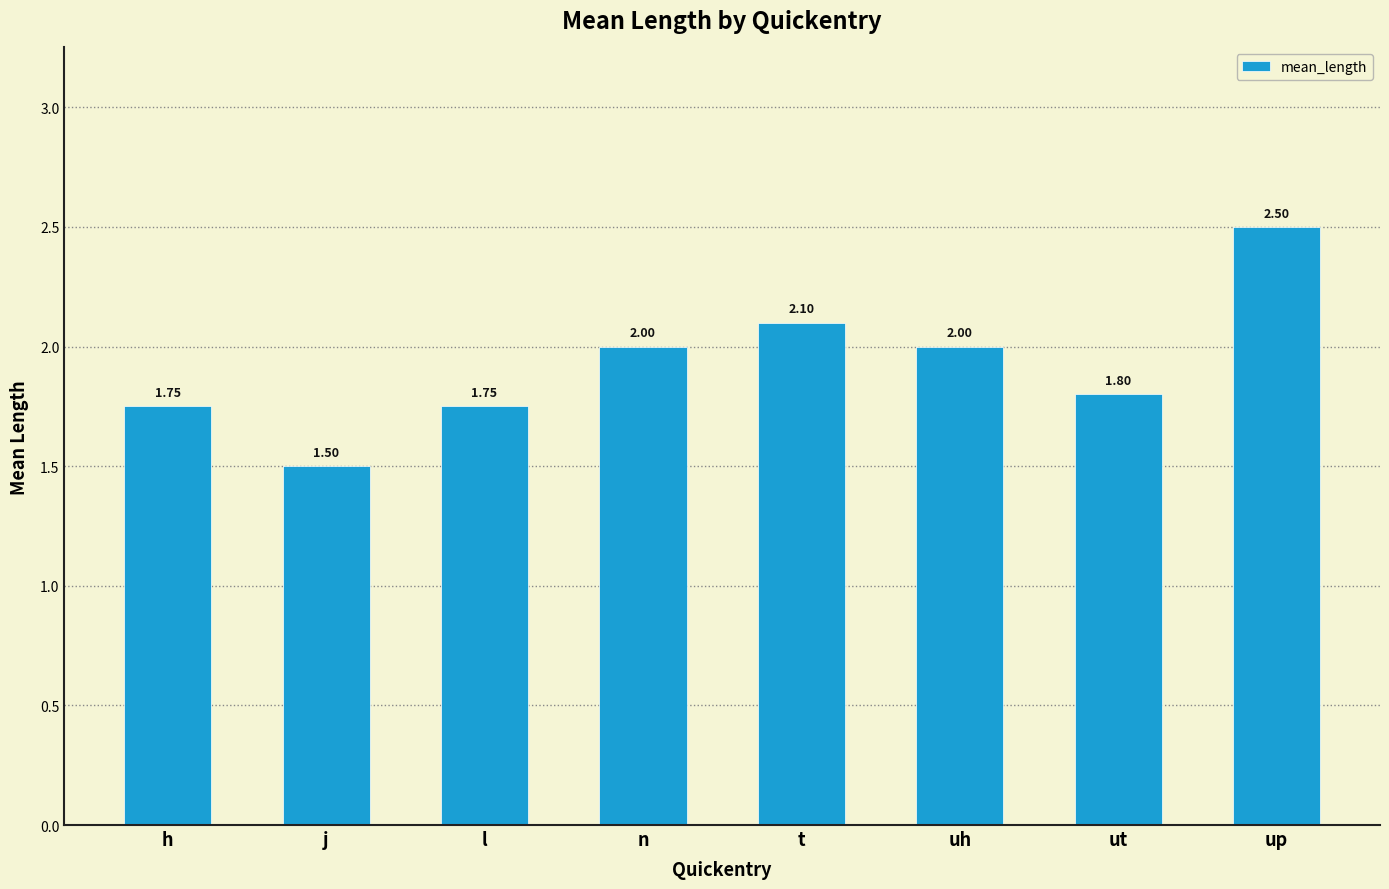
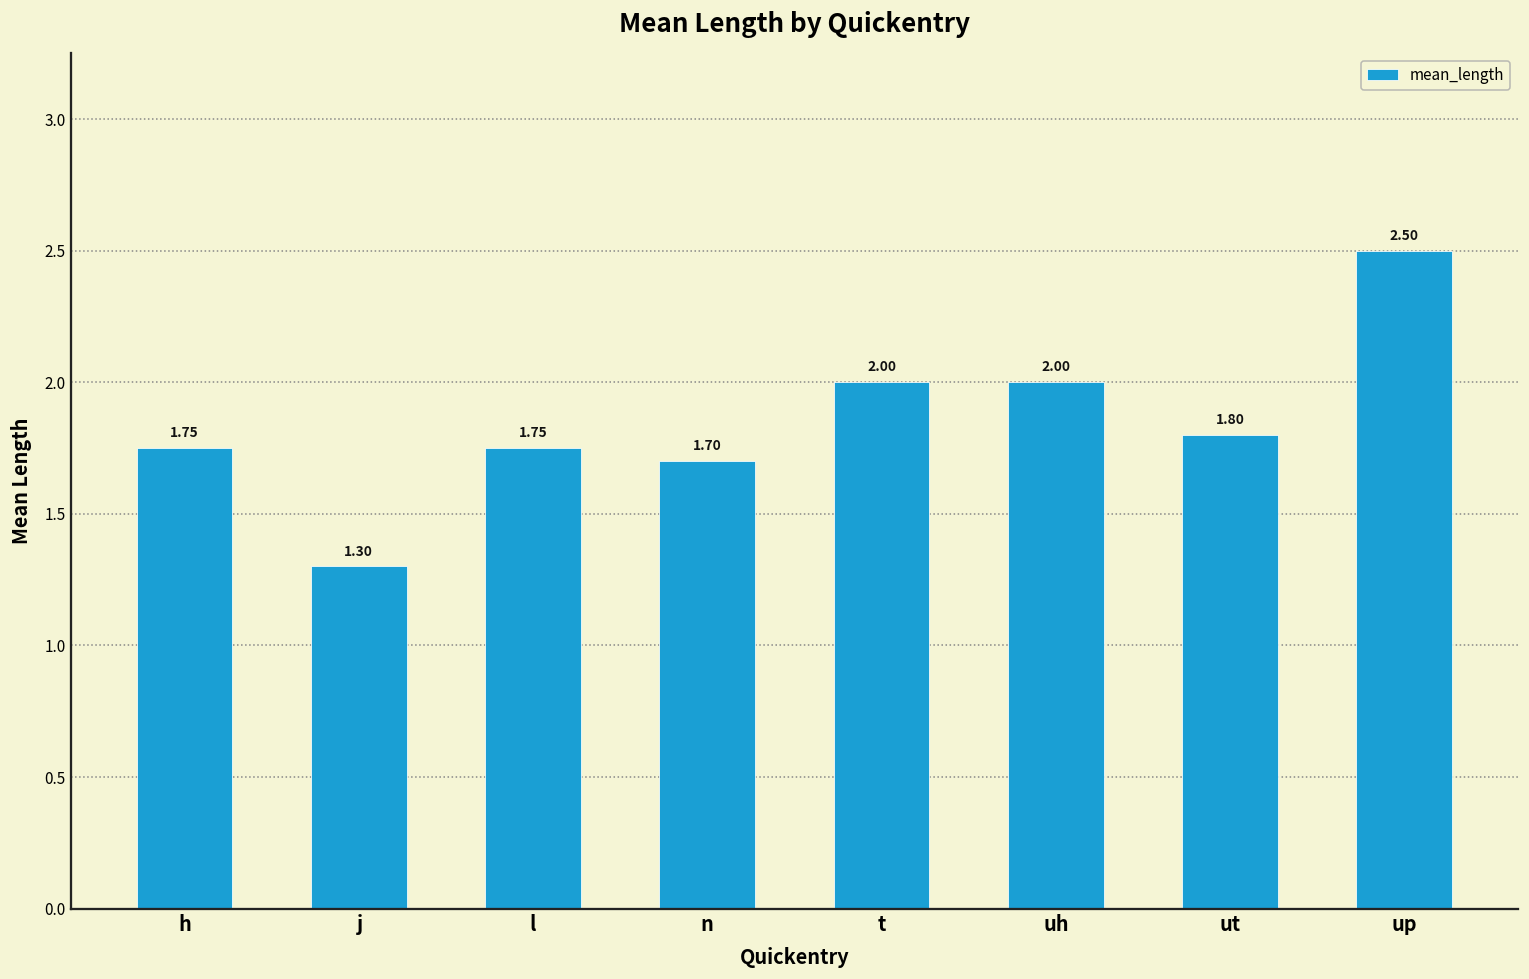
j: 1.50 -> 1.30
n: 2.00 -> 1.70
t: 2.10 -> 2.00
